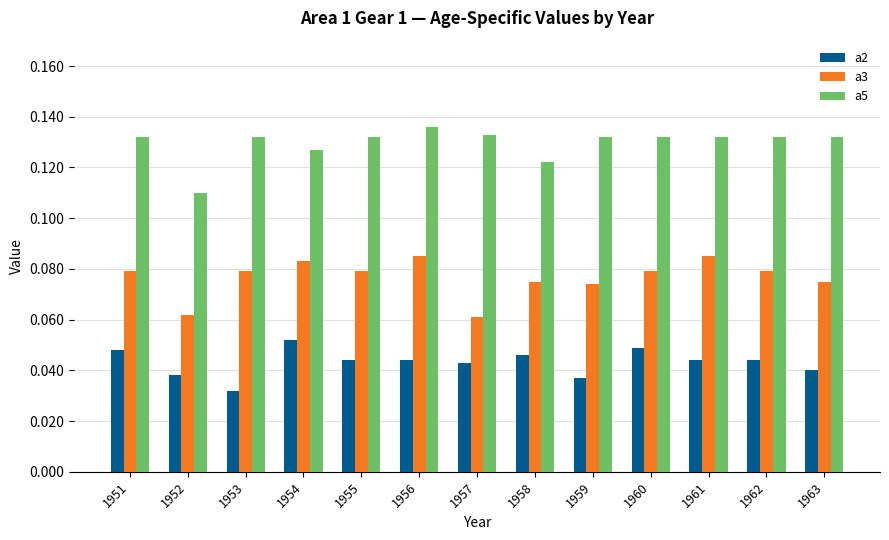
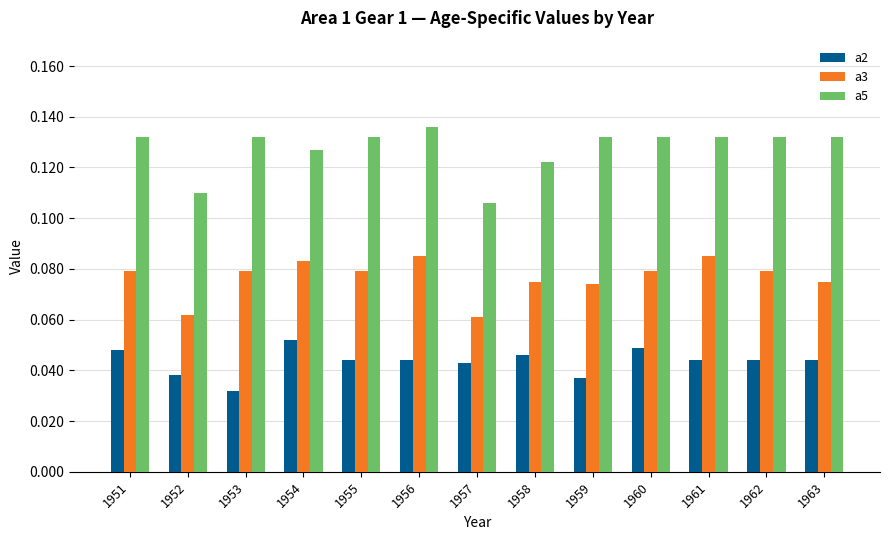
a5, 1957: 0.133 -> 0.106
a2, 1963: 0.040 -> 0.044
